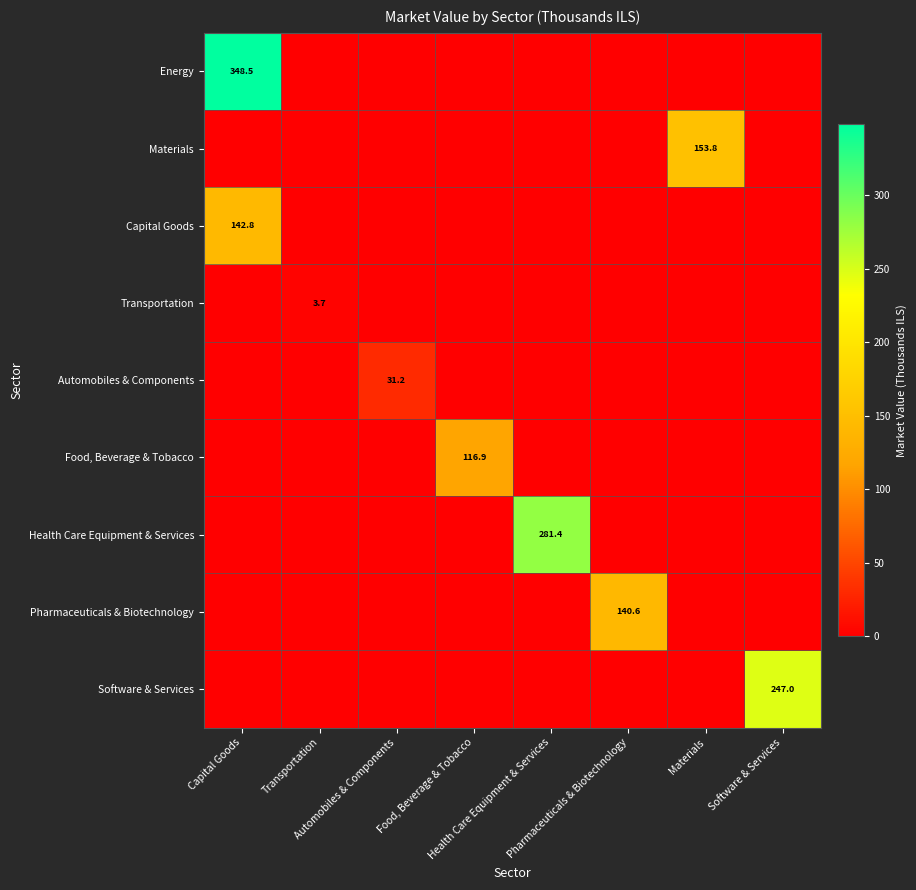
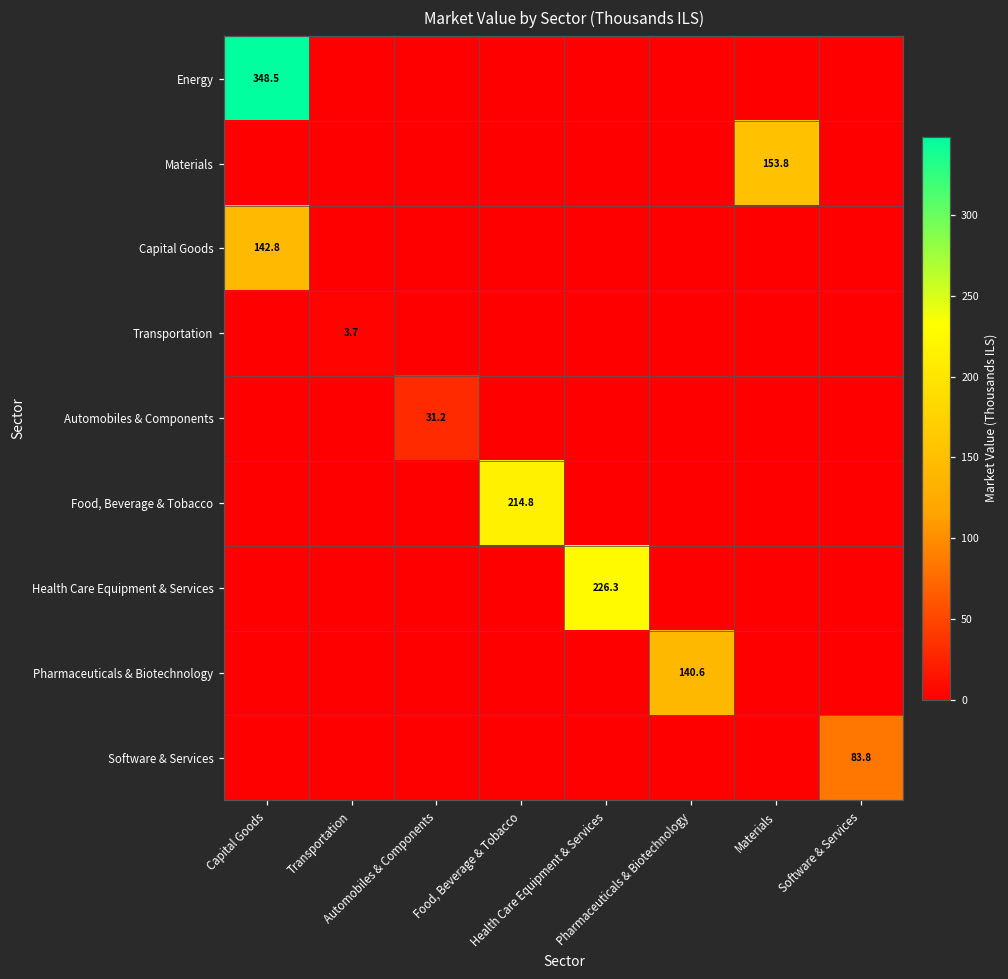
Food, Beverage & Tobacco, Food, Beverage & Tobacco: 116.9 -> 214.8
Health Care Equipment & Services, Health Care Equipment & Services: 281.4 -> 226.3
Software & Services, Software & Services: 247.0 -> 83.8
